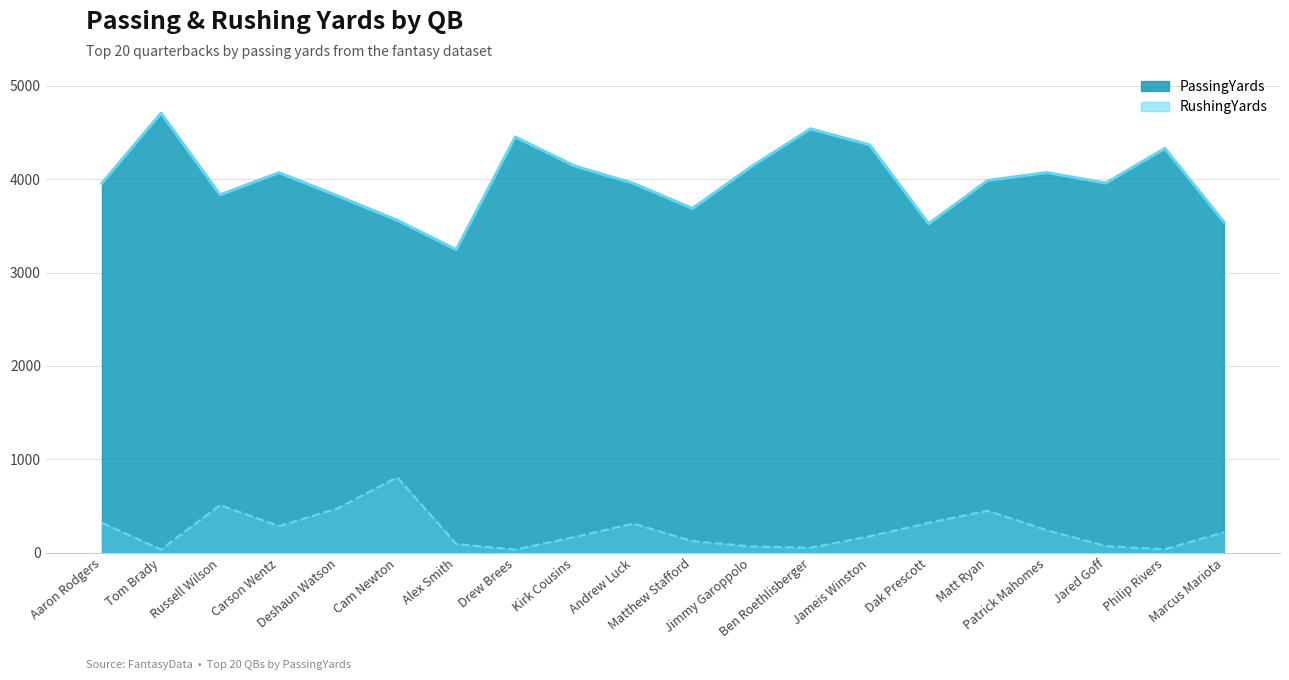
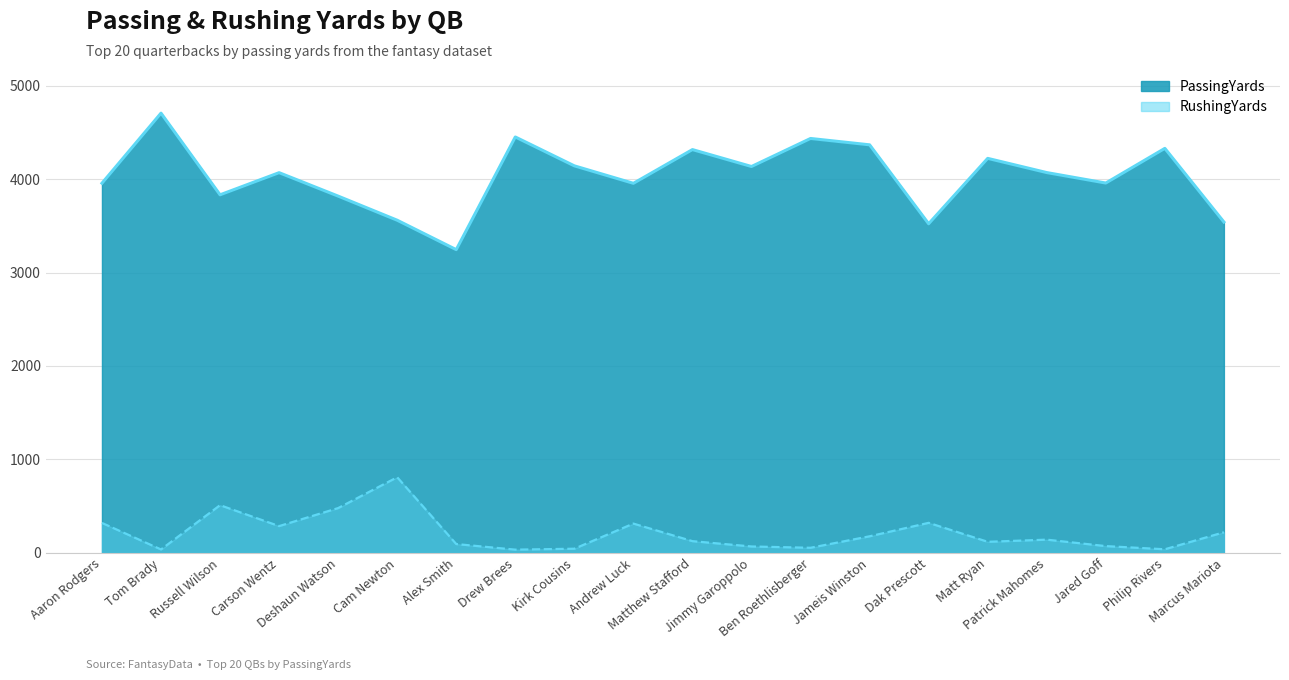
RushingYards, Kirk Cousins: 200 -> 0
PassingYards, Matthew Stafford: 3700 -> 4300
PassingYards, Ben Roethlisberger: 4500 -> 4400
PassingYards, Matt Ryan: 4000 -> 4200
RushingYards, Matt Ryan: 500 -> 100
RushingYards, Patrick Mahomes: 200 -> 100
